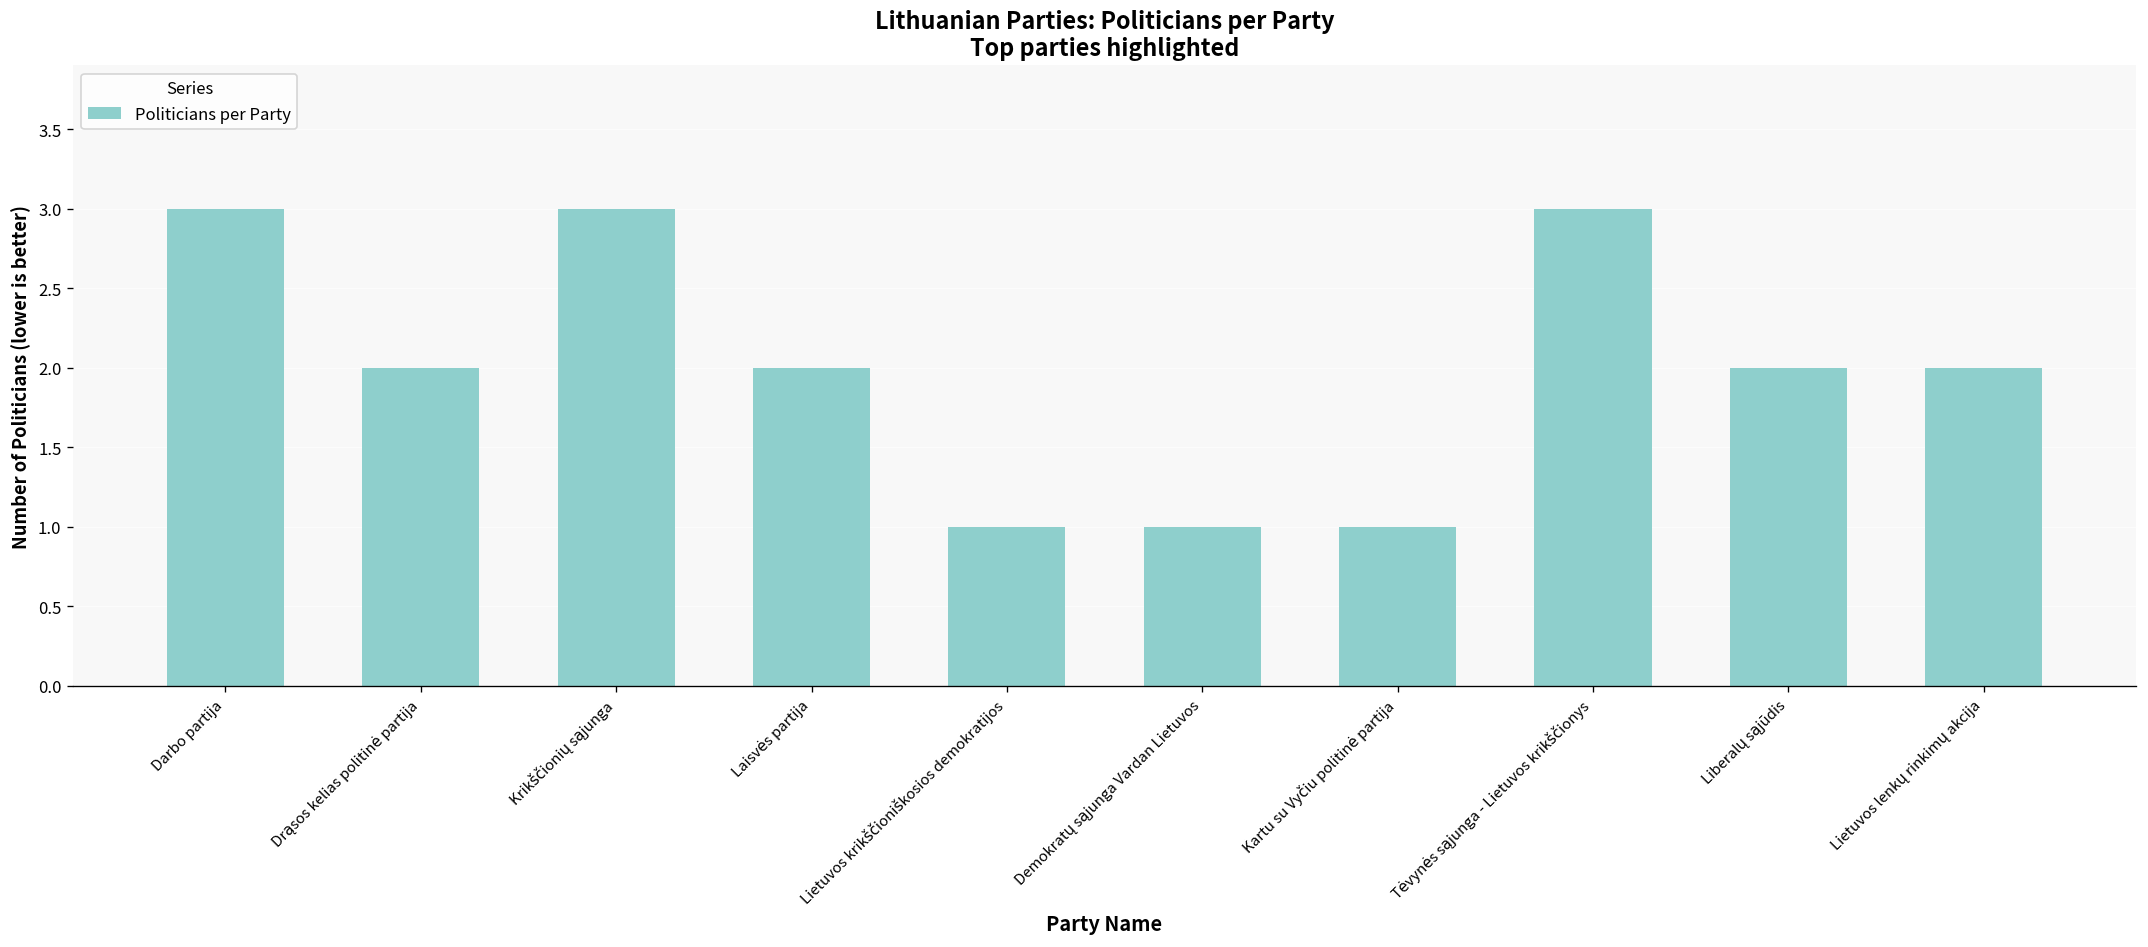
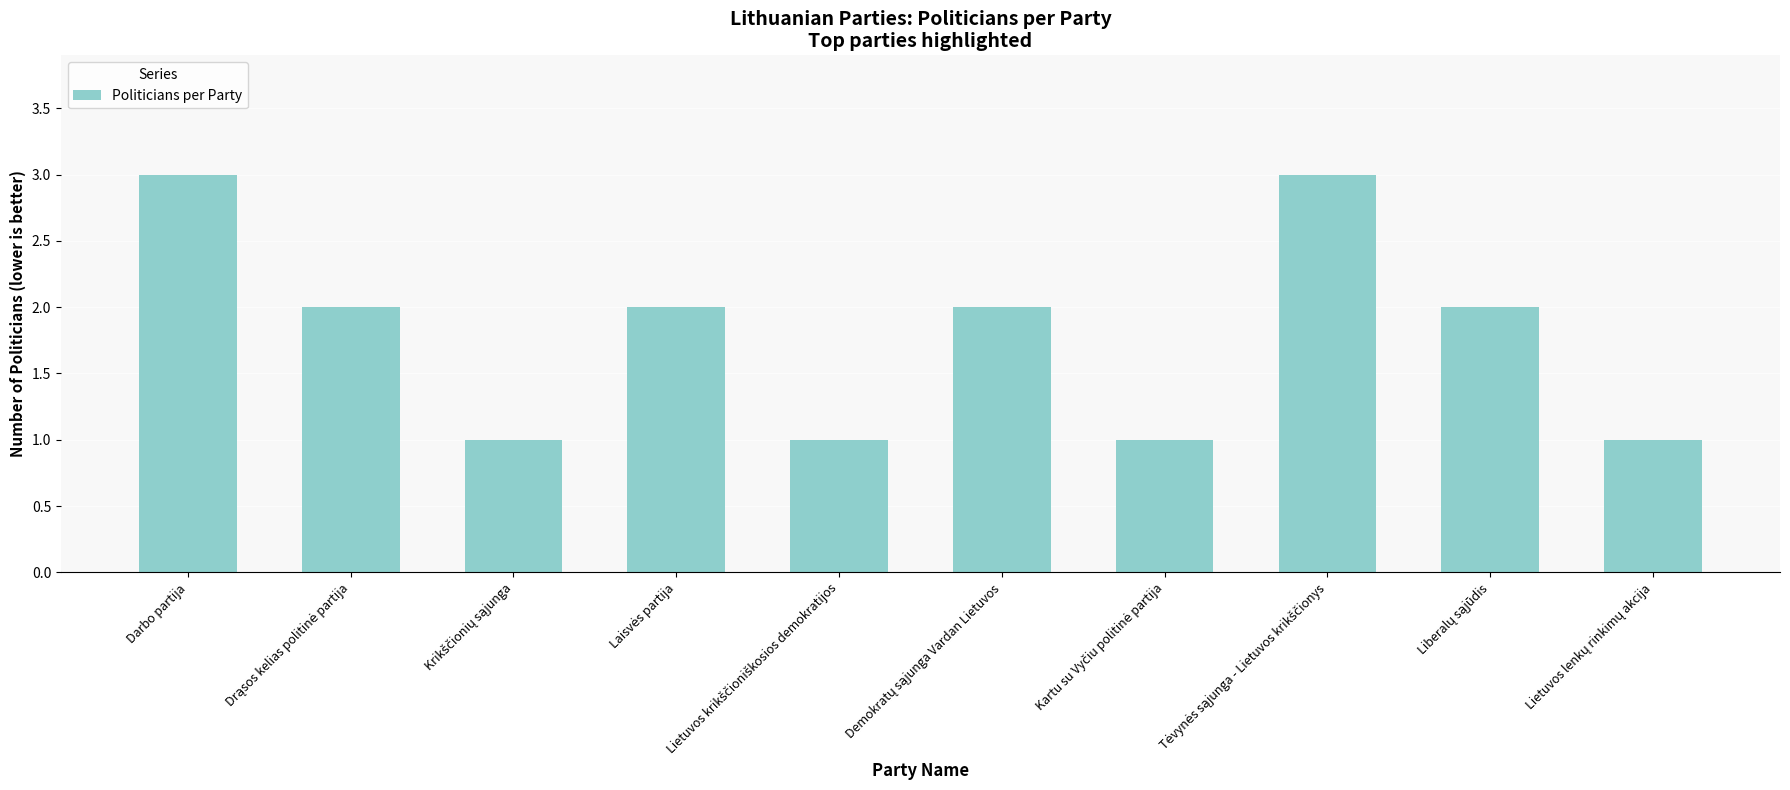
Krikščionių sąjunga: 3 -> 1
Demokratų sąjunga Vardan Lietuvos: 1 -> 2
Lietuvos lenkų rinkimų akcija: 2 -> 1
